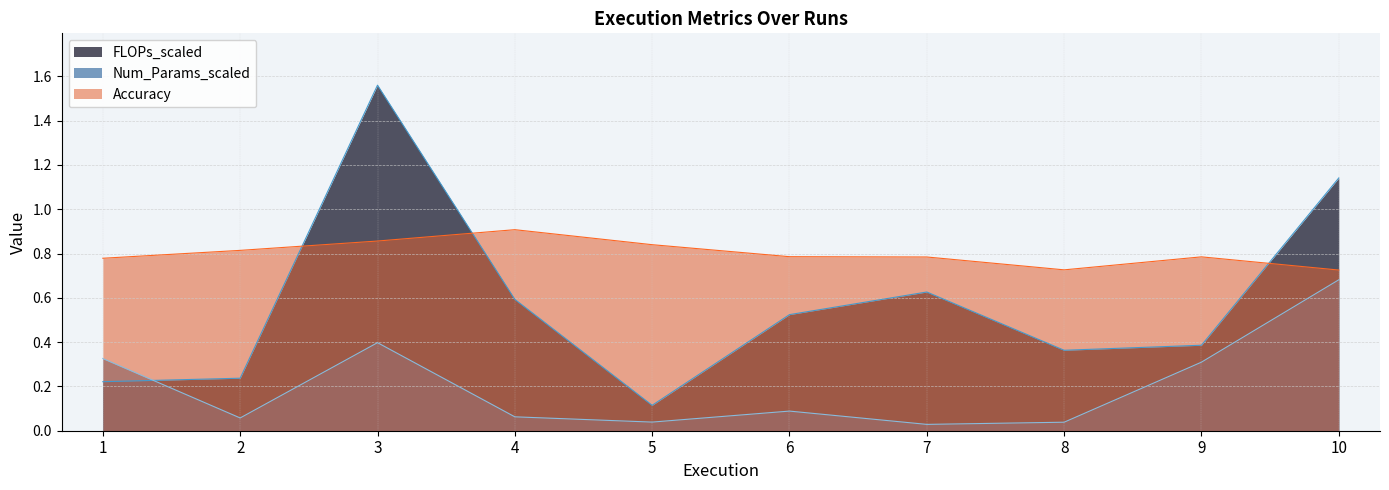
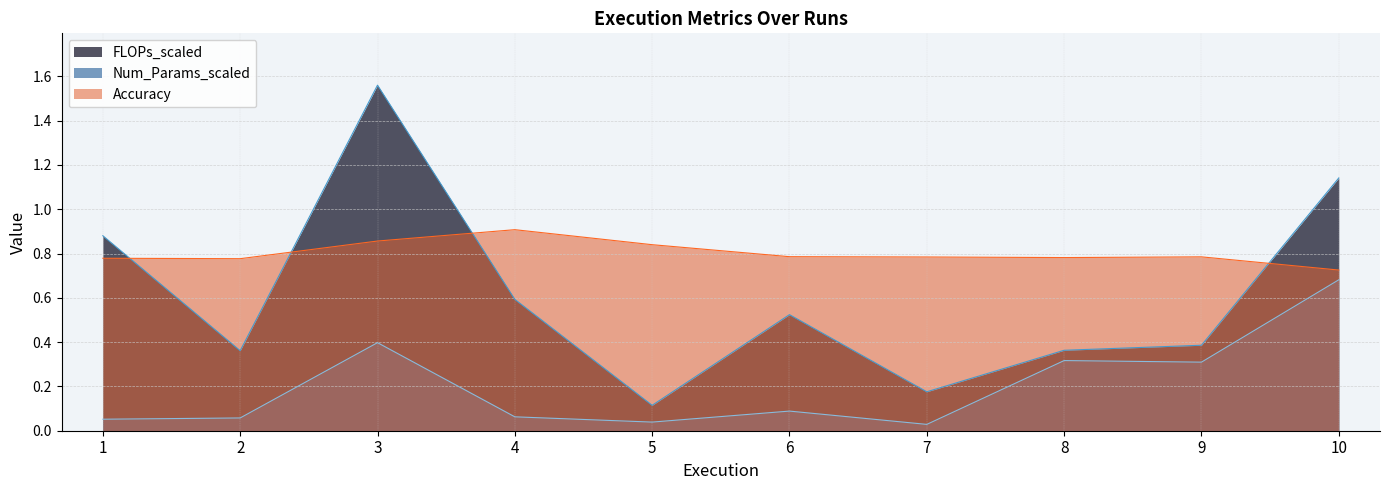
FLOPs_scaled, 1: 0.22 -> 0.88
Num_Params_scaled, 1: 0.33 -> 0.05
FLOPs_scaled, 2: 0.24 -> 0.36
Accuracy, 2: 0.81 -> 0.78
FLOPs_scaled, 7: 0.63 -> 0.18
Num_Params_scaled, 8: 0.04 -> 0.32
Accuracy, 8: 0.73 -> 0.78
